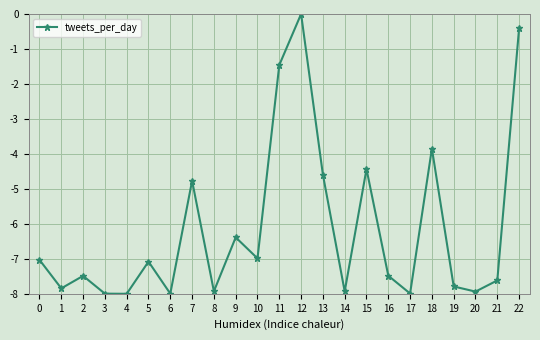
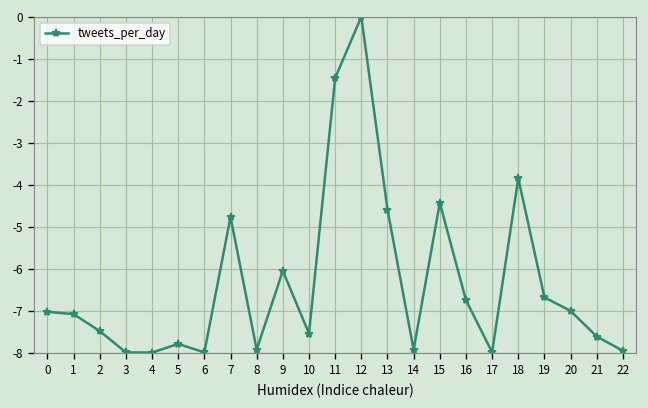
1: -7.8 -> -7.1
5: -7.1 -> -7.8
9: -6.4 -> -6.1
10: -7.0 -> -7.5
16: -7.5 -> -6.8
19: -7.8 -> -6.7
20: -7.9 -> -7.0
22: -0.4 -> -8.0
